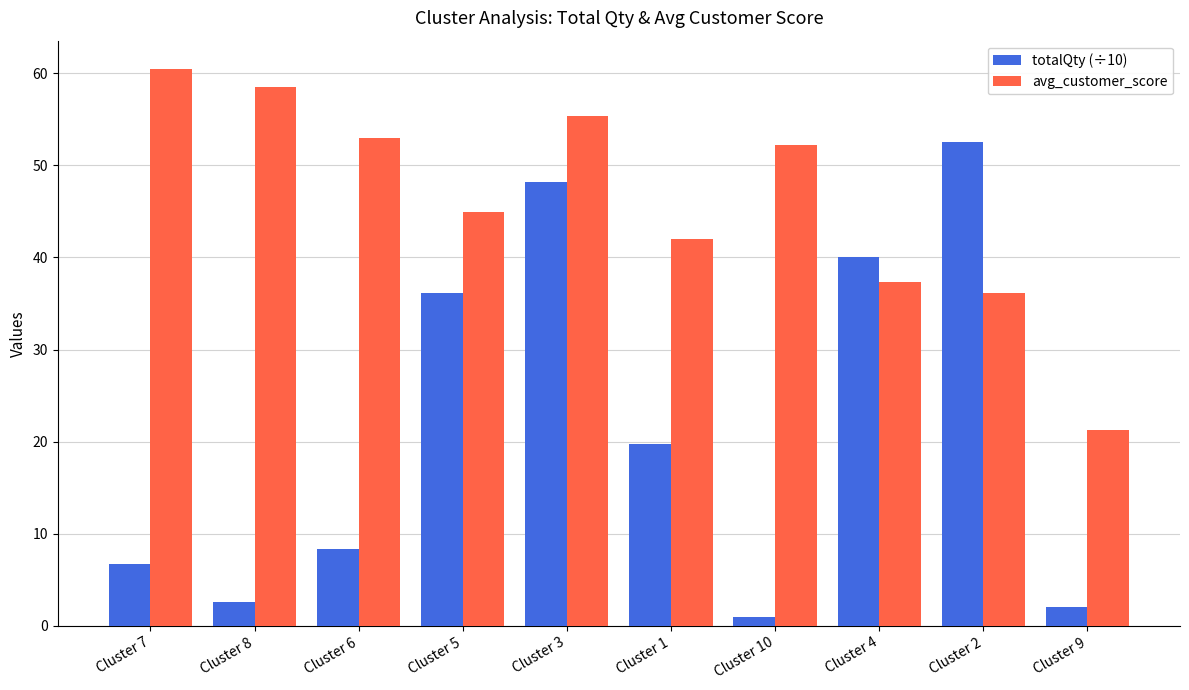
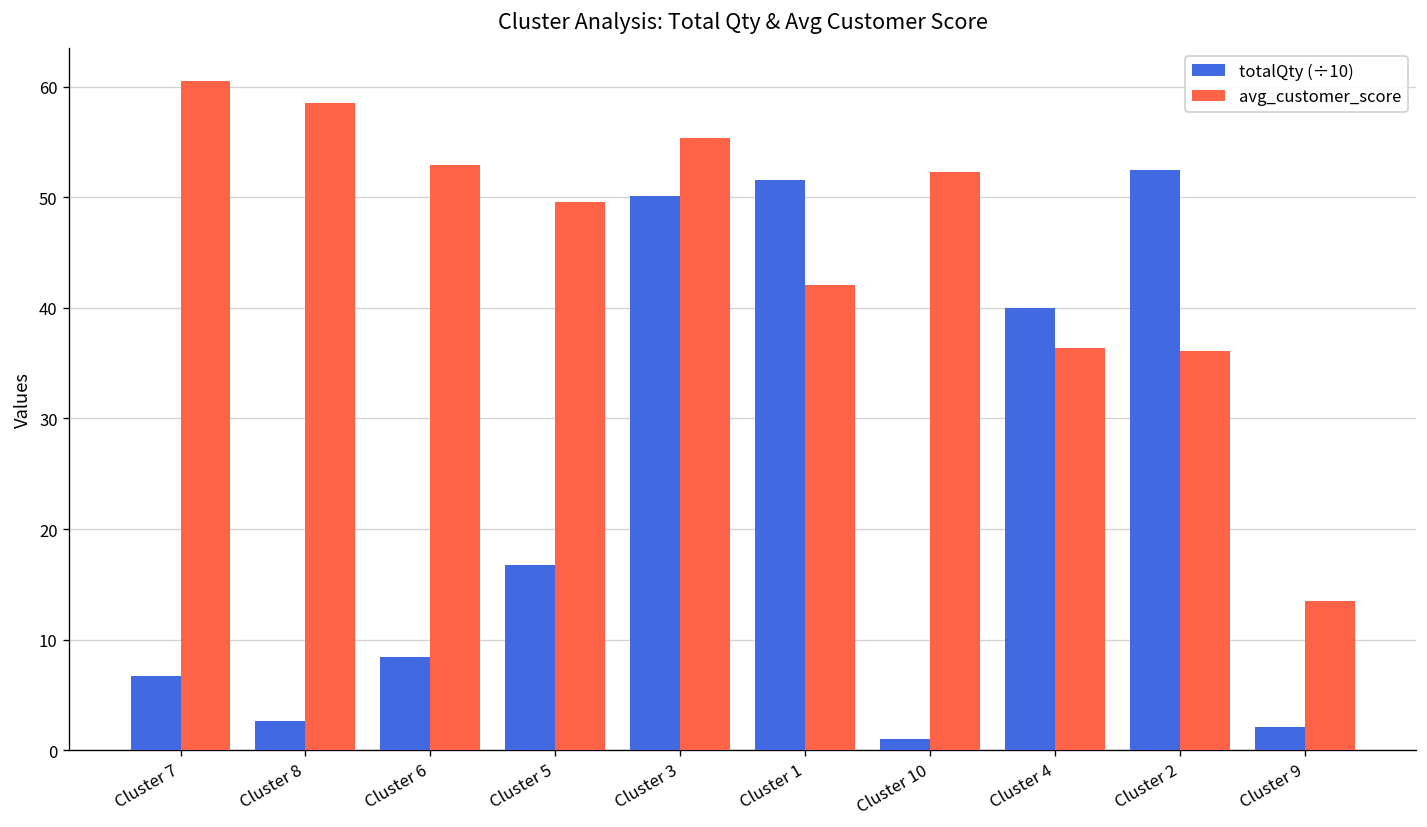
totalQty (÷10), Cluster 5: 36 -> 17
avg_customer_score, Cluster 5: 45 -> 50
totalQty (÷10), Cluster 3: 48 -> 50
totalQty (÷10), Cluster 1: 20 -> 52
avg_customer_score, Cluster 4: 37 -> 36
avg_customer_score, Cluster 9: 21 -> 13
